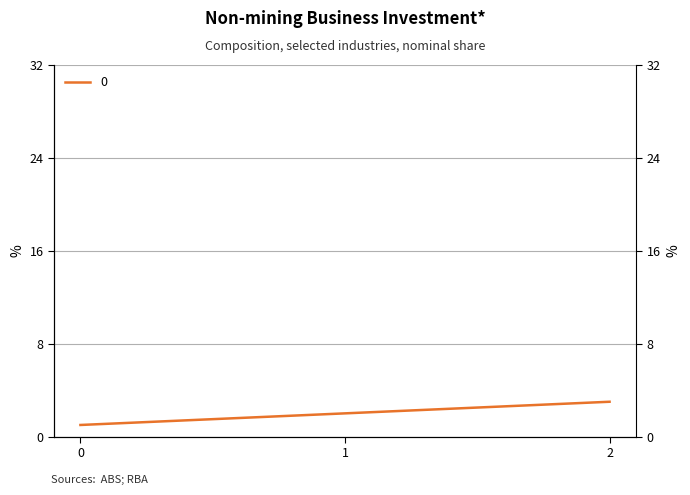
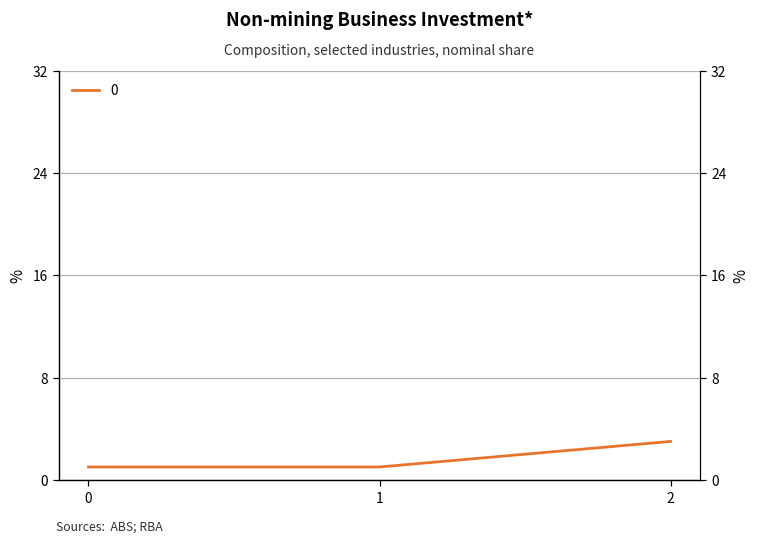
1: 2 -> 1
